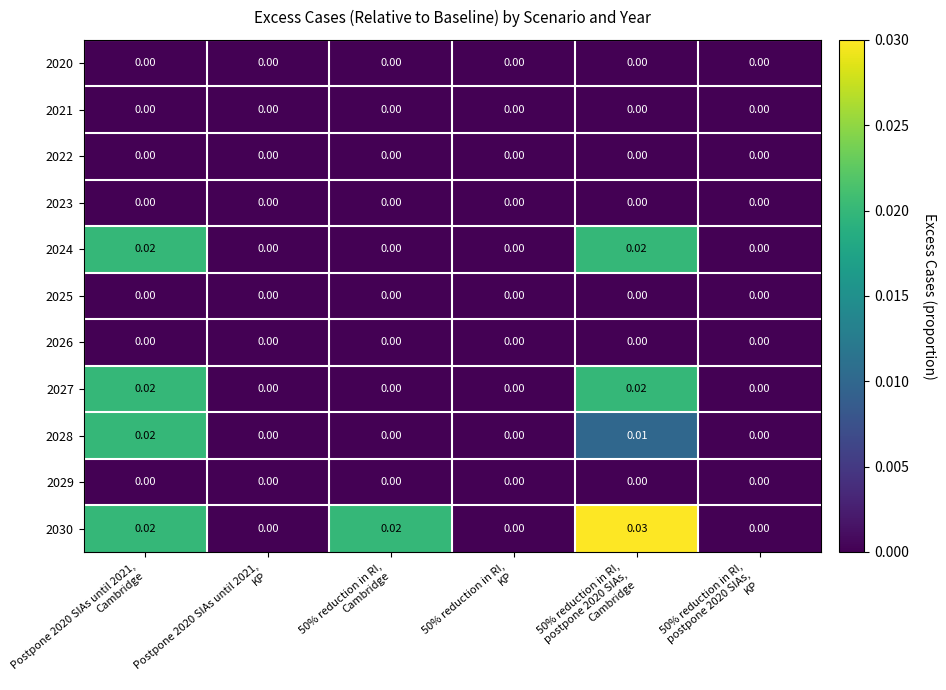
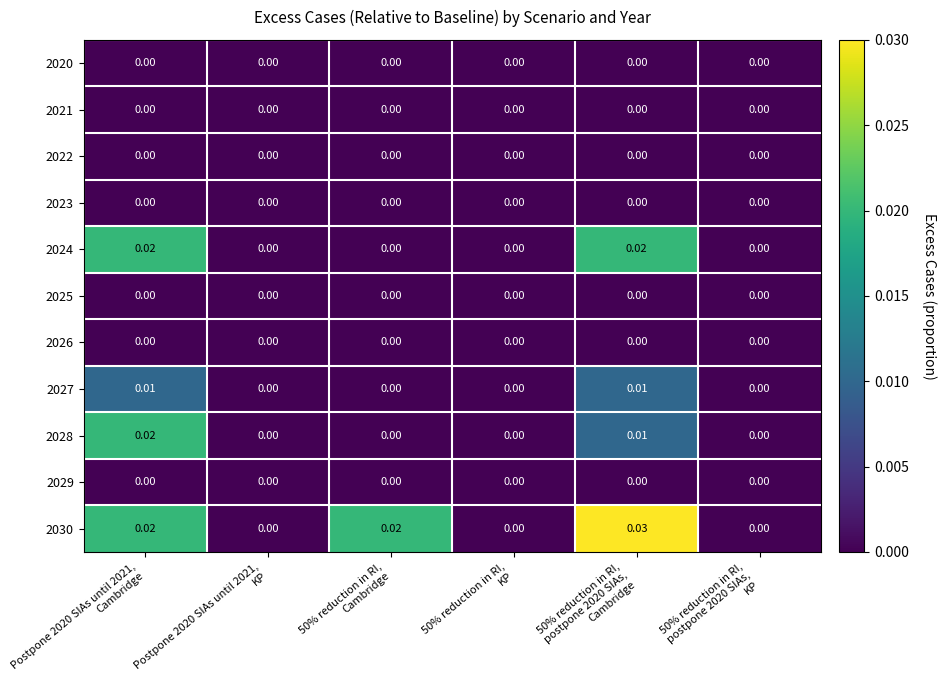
2027, Postpone 2020 SIAs until 2021, Cambridge: 0.02 -> 0.01
2027, 50% reduction in RI, postpone 2020 SIAs, Cambridge: 0.02 -> 0.01
